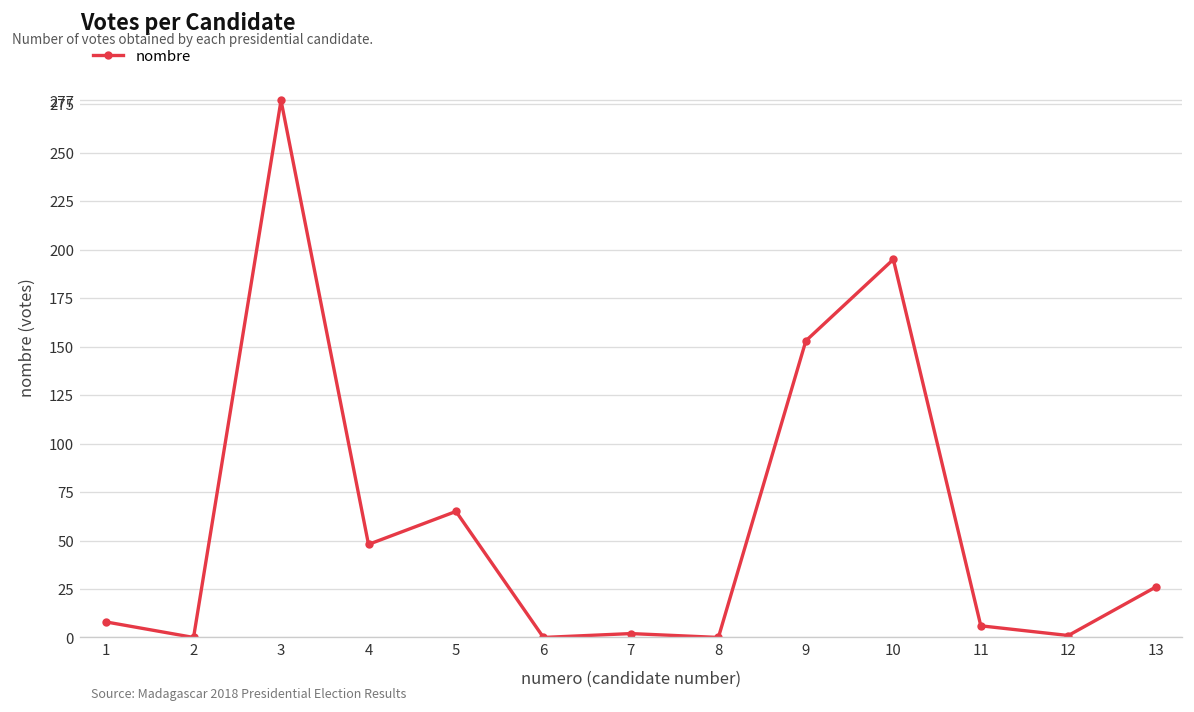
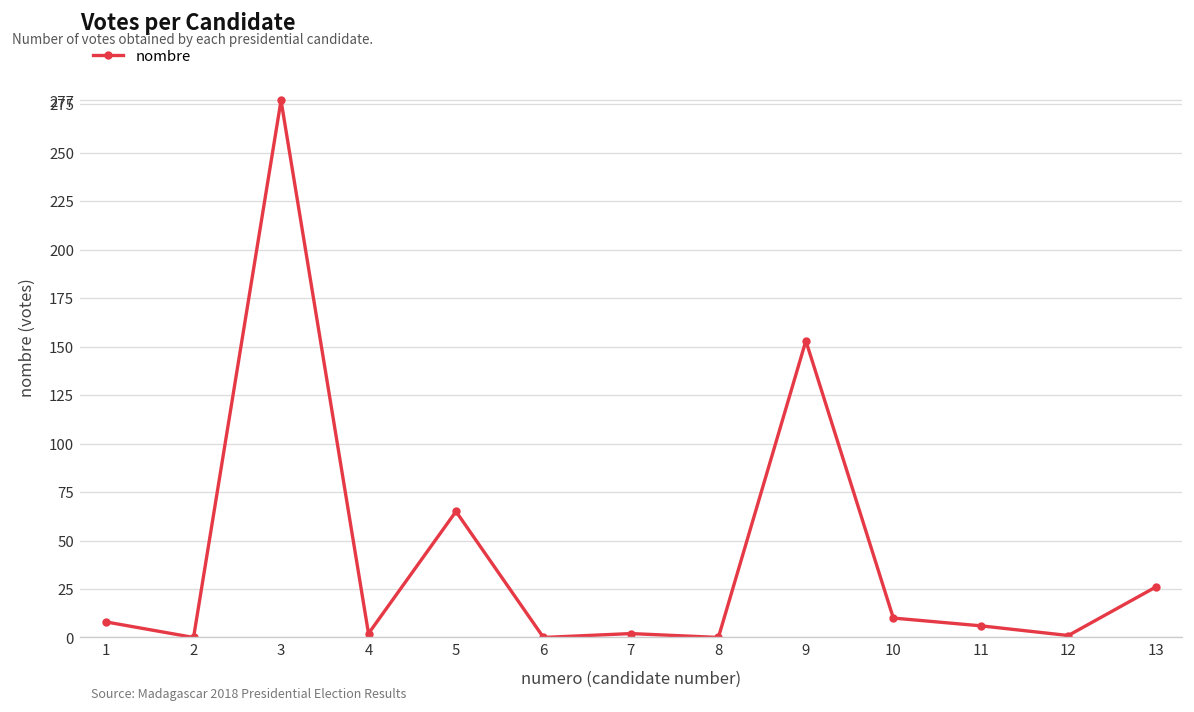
4: 48 -> 2
10: 195 -> 10
